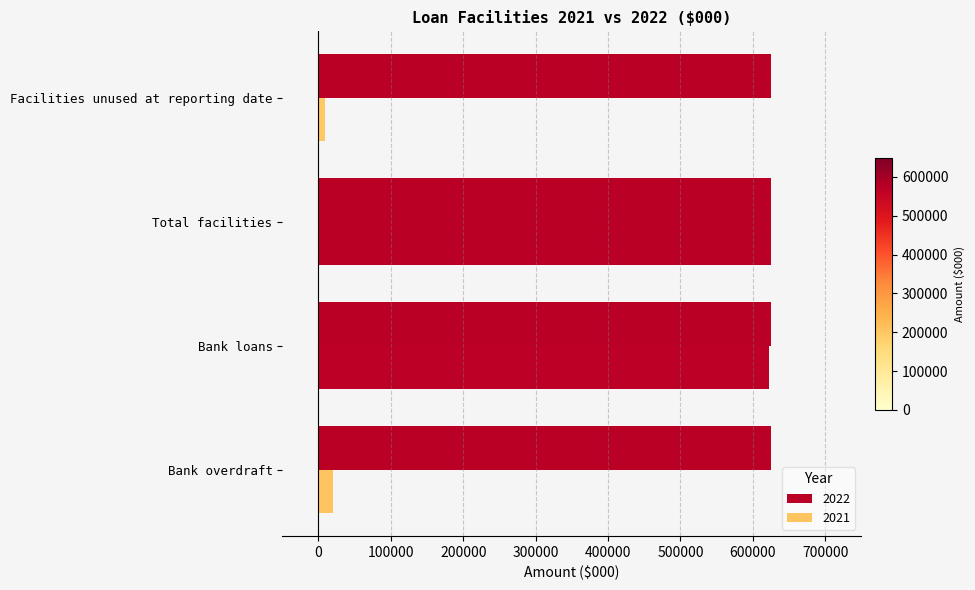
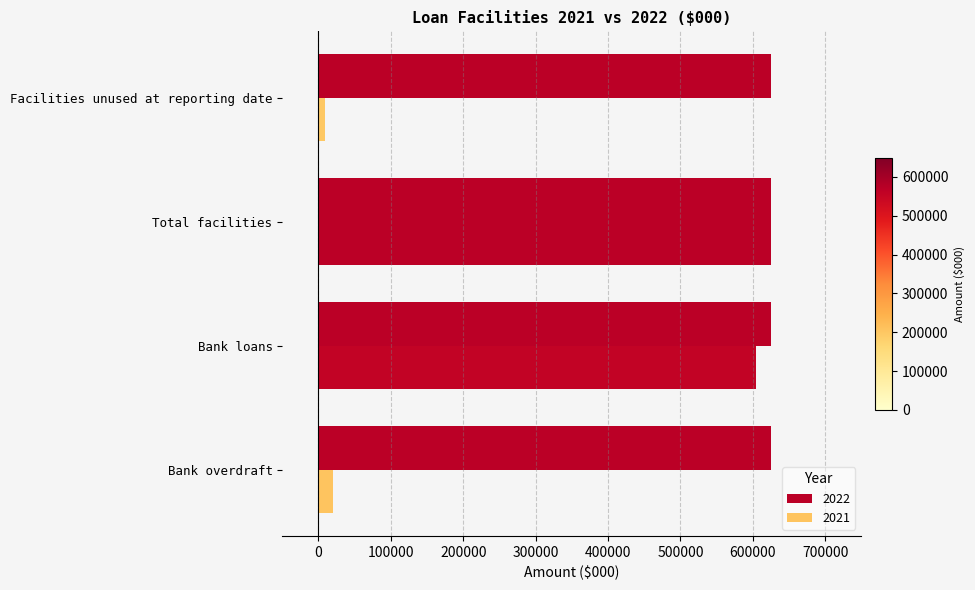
2021, Bank loans: 620000 -> 610000
